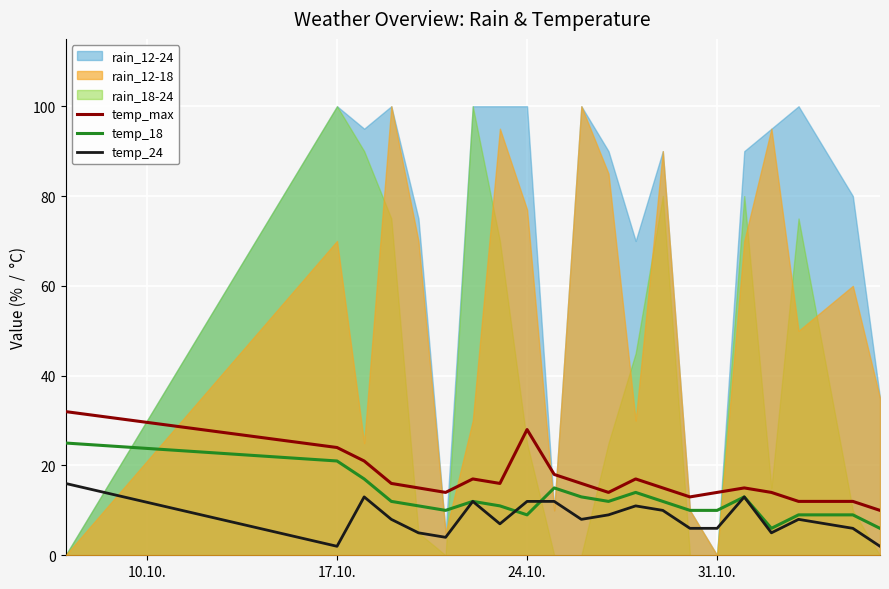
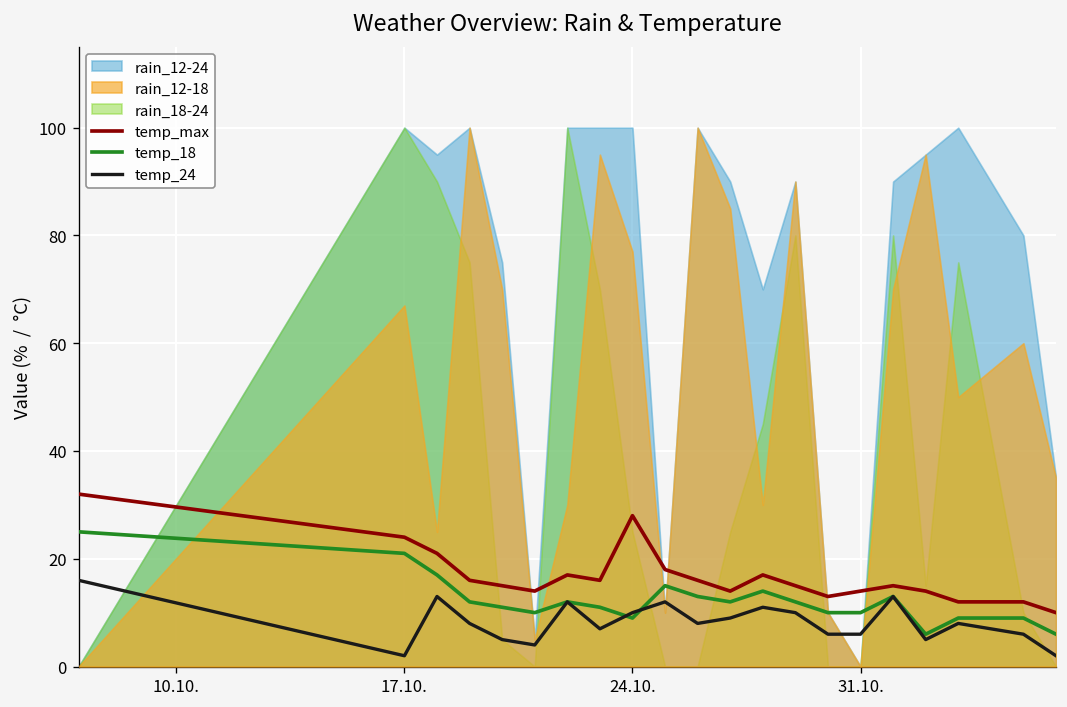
rain_12-18, 17.10.: 70 -> 67
temp_24, 24.10.: 12 -> 10
